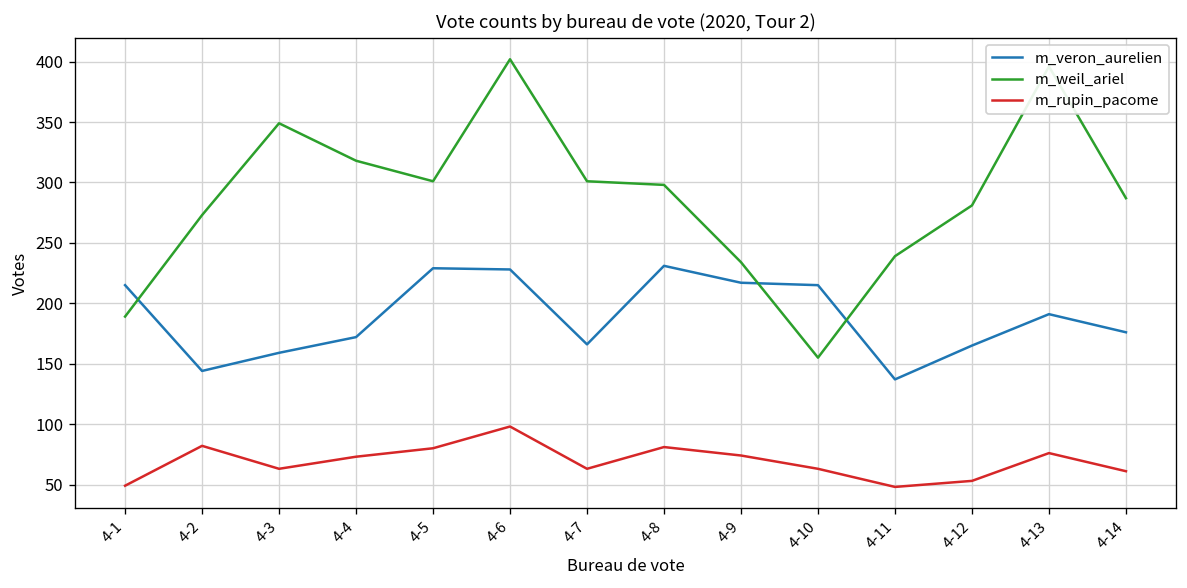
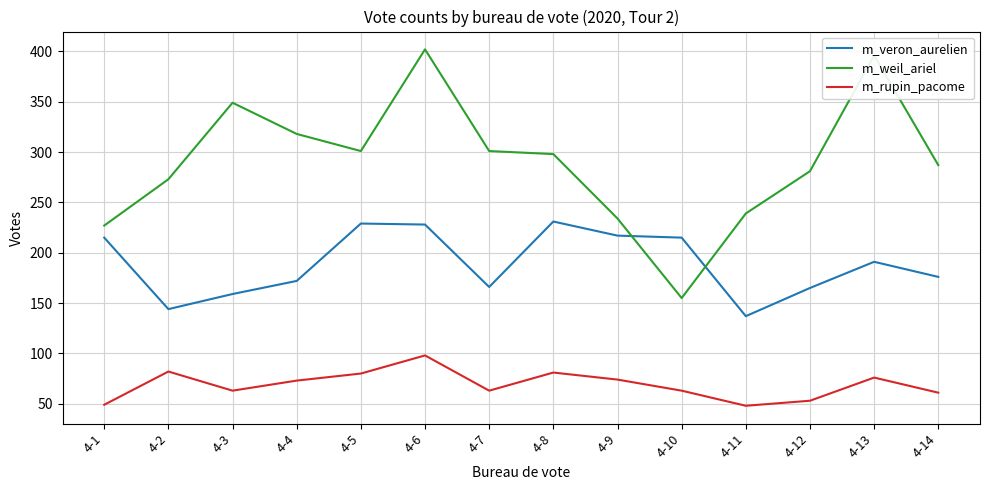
m_weil_ariel, 4-1: 189 -> 227
